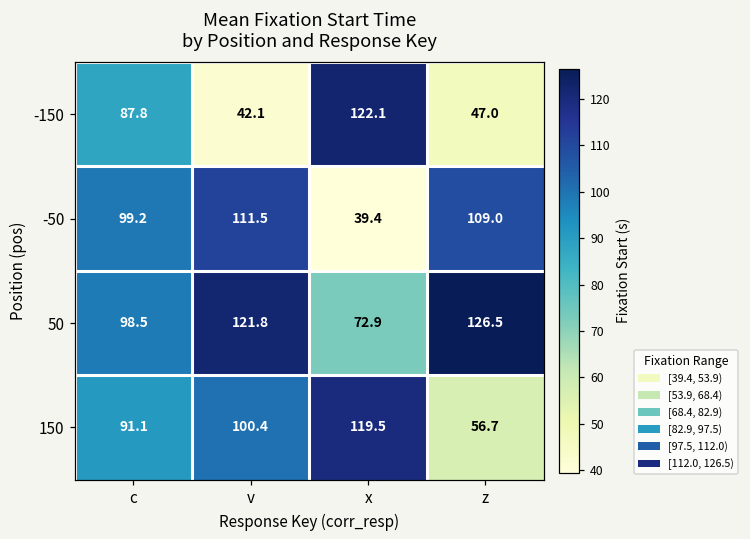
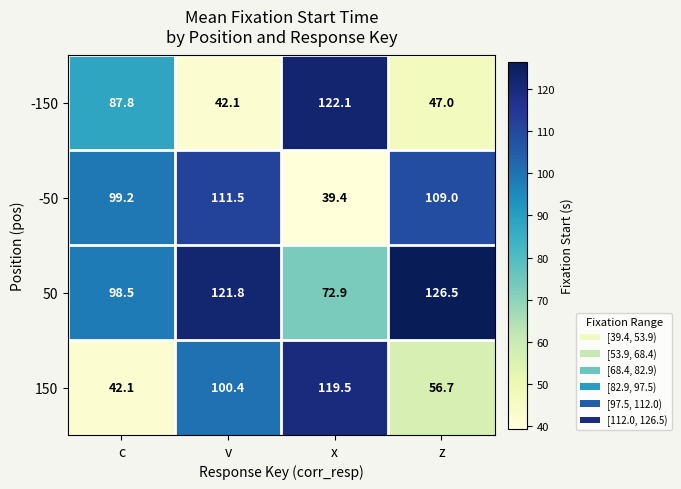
150, c: 91.1 -> 42.1
